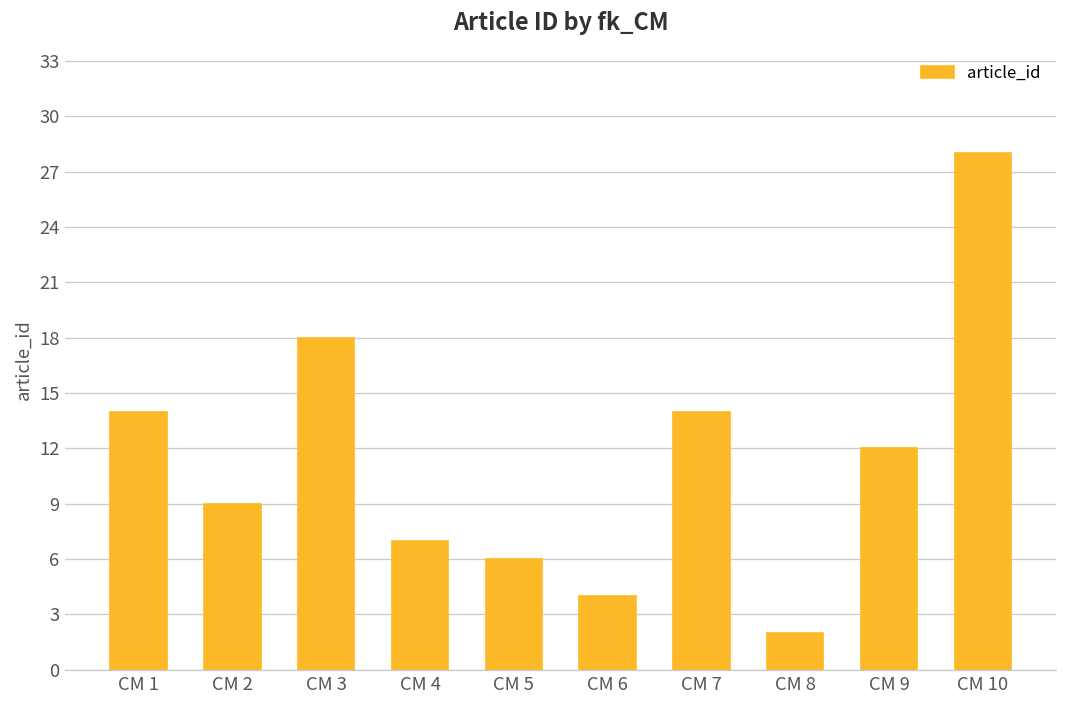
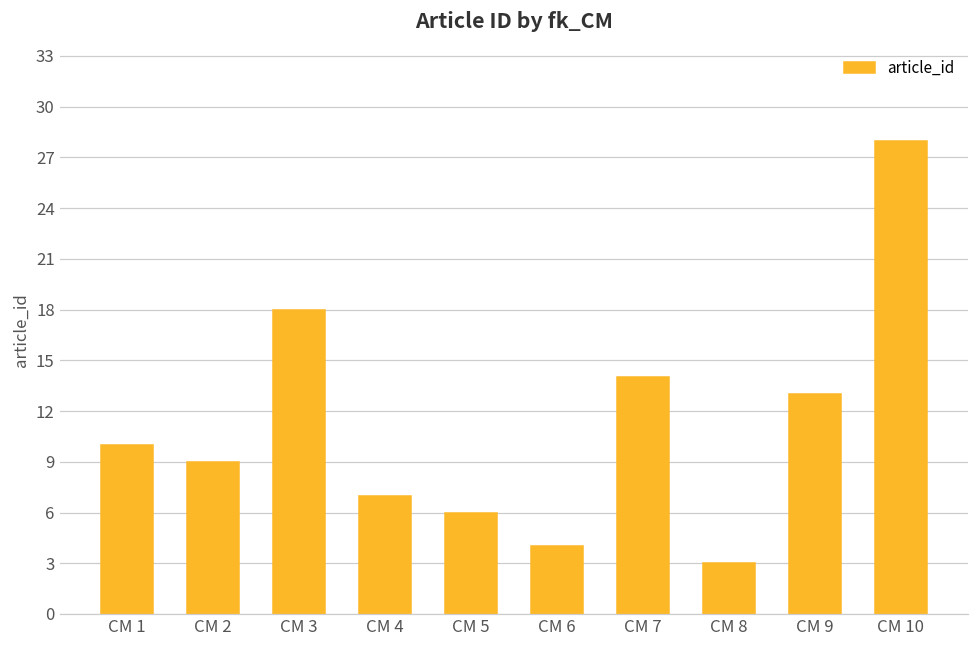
CM 1: 14 -> 10
CM 8: 2 -> 3
CM 9: 12 -> 13
